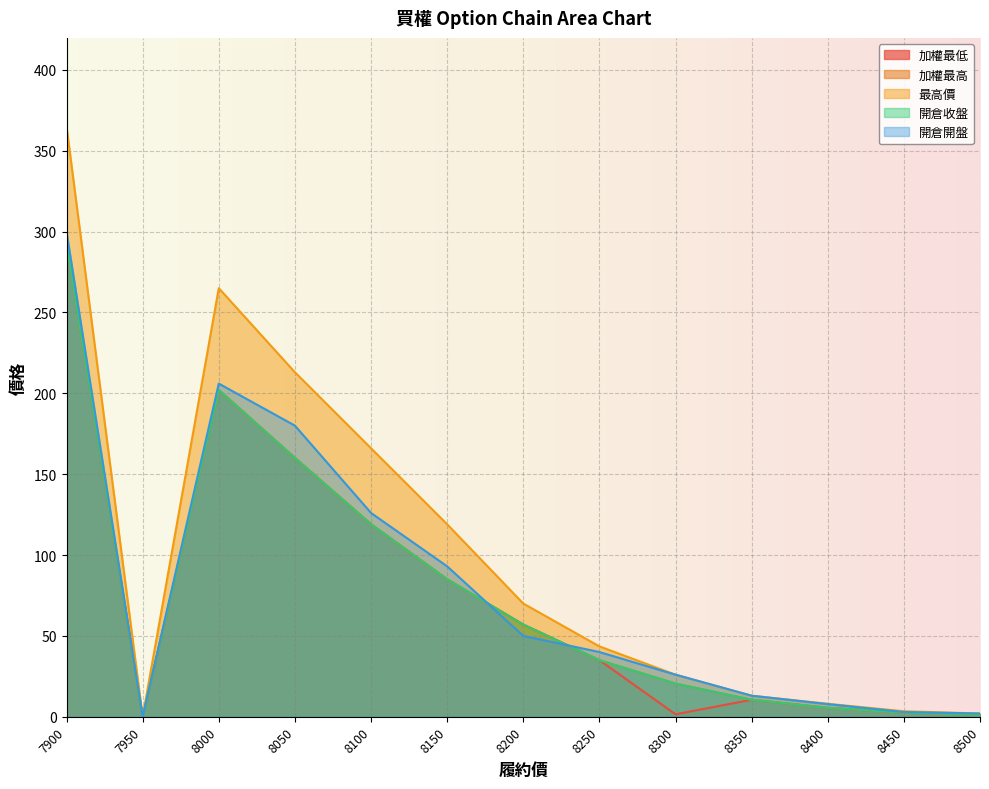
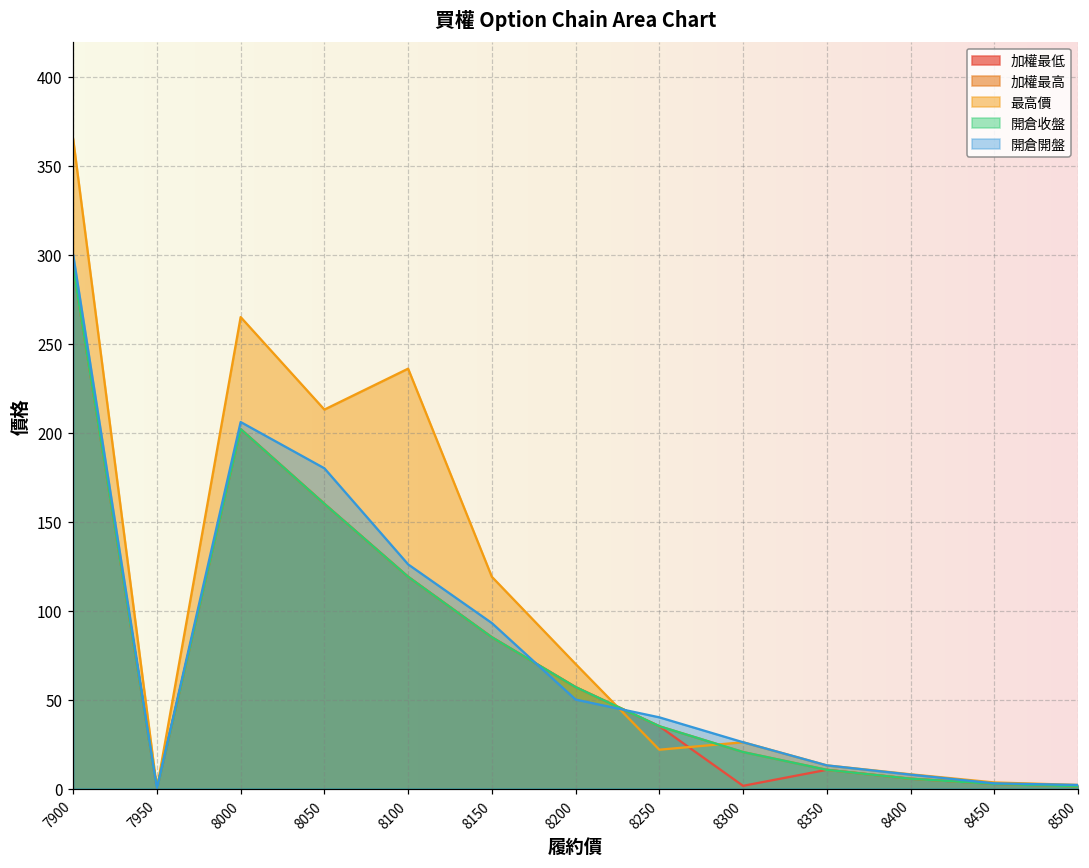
最高價, 8100: 166 -> 236
最高價, 8250: 44 -> 22
